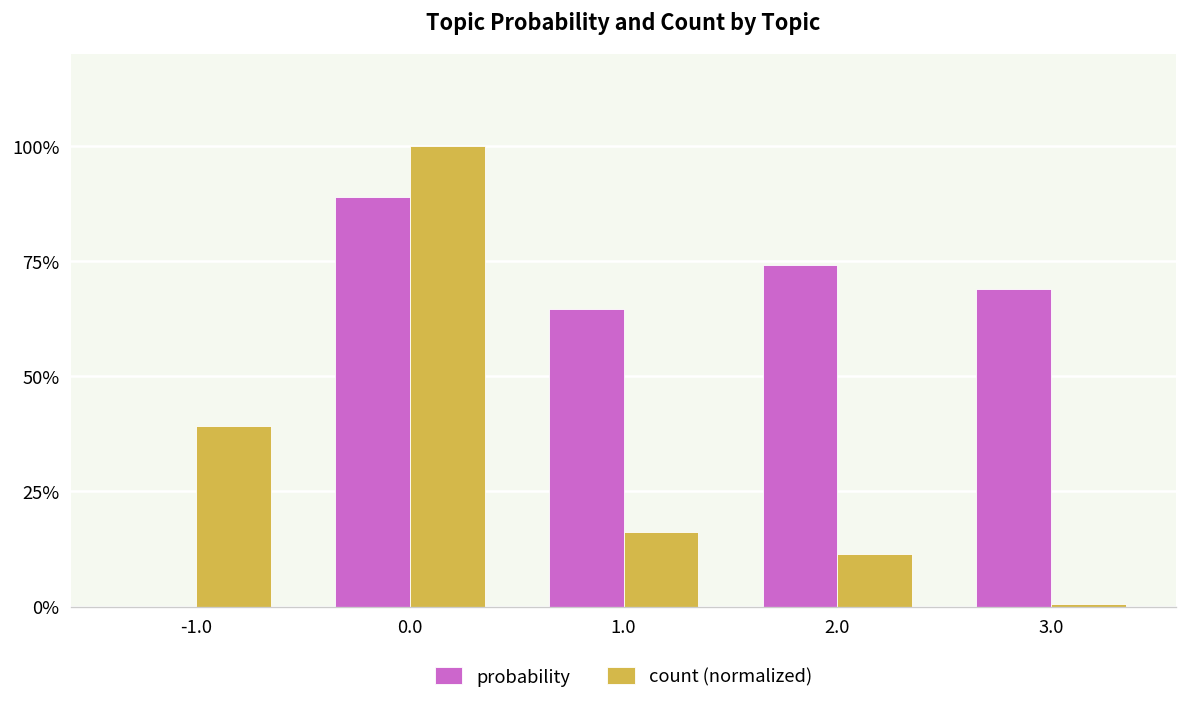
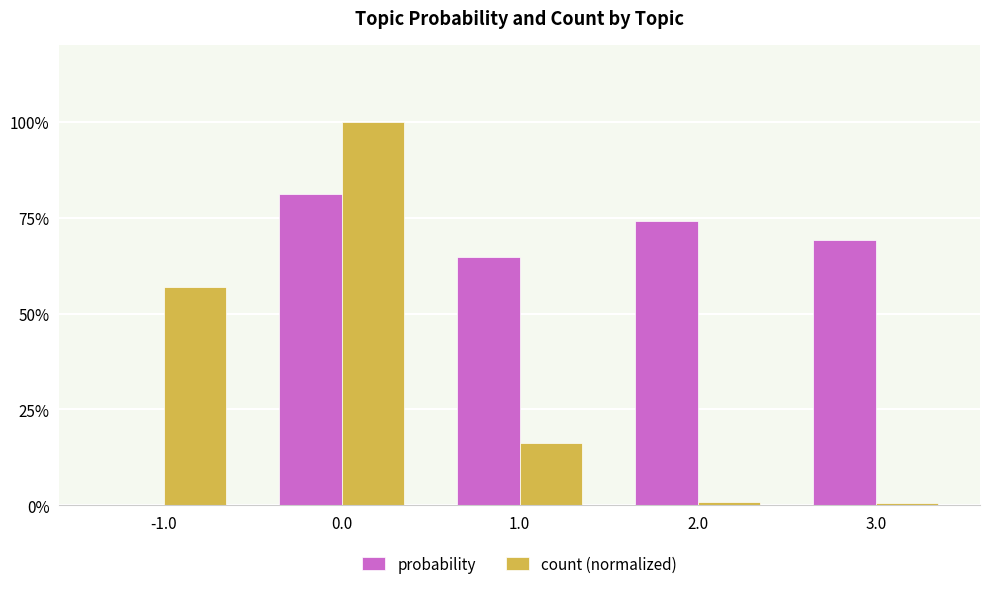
count (normalized), -1.0: 39% -> 57%
probability, 0.0: 89% -> 81%
count (normalized), 2.0: 11% -> 1%
